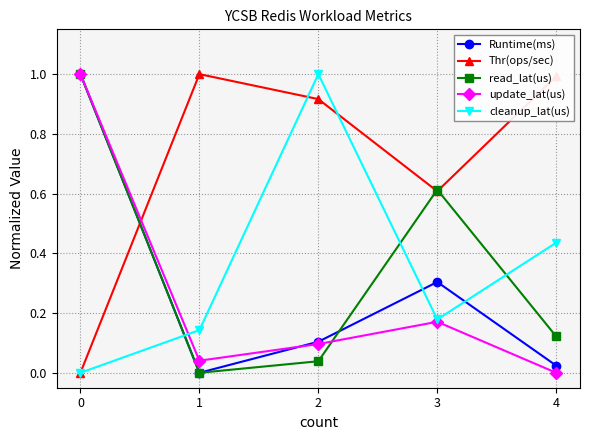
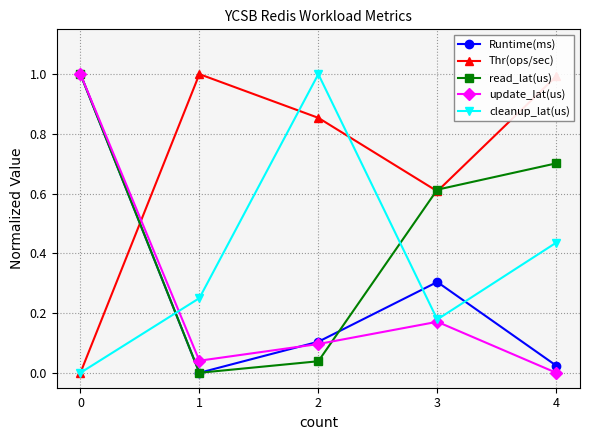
cleanup_lat(us), 1: 0.14 -> 0.25
Thr(ops/sec), 2: 0.92 -> 0.85
read_lat(us), 4: 0.12 -> 0.70
